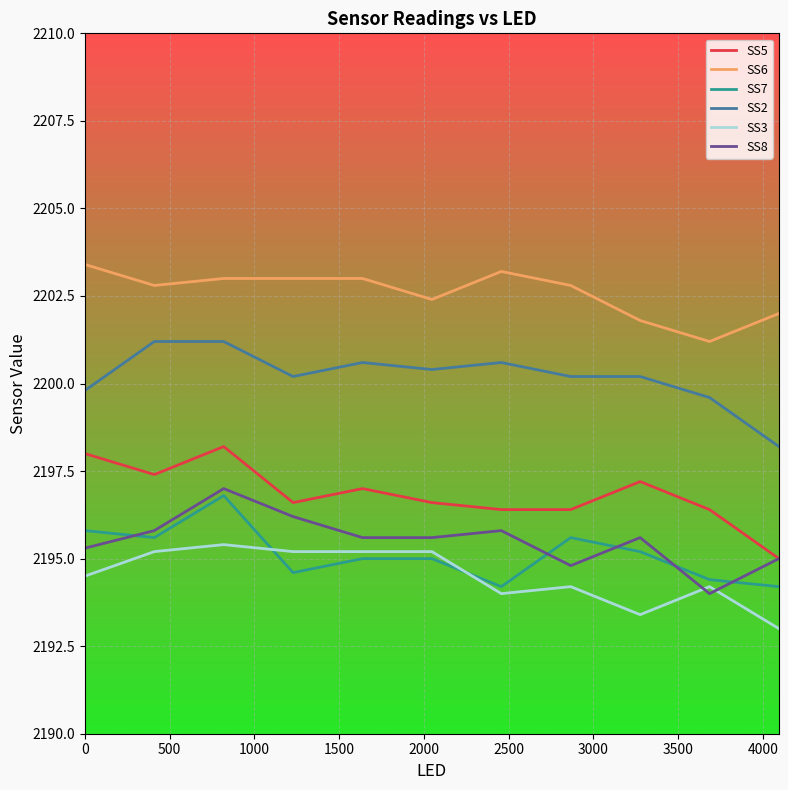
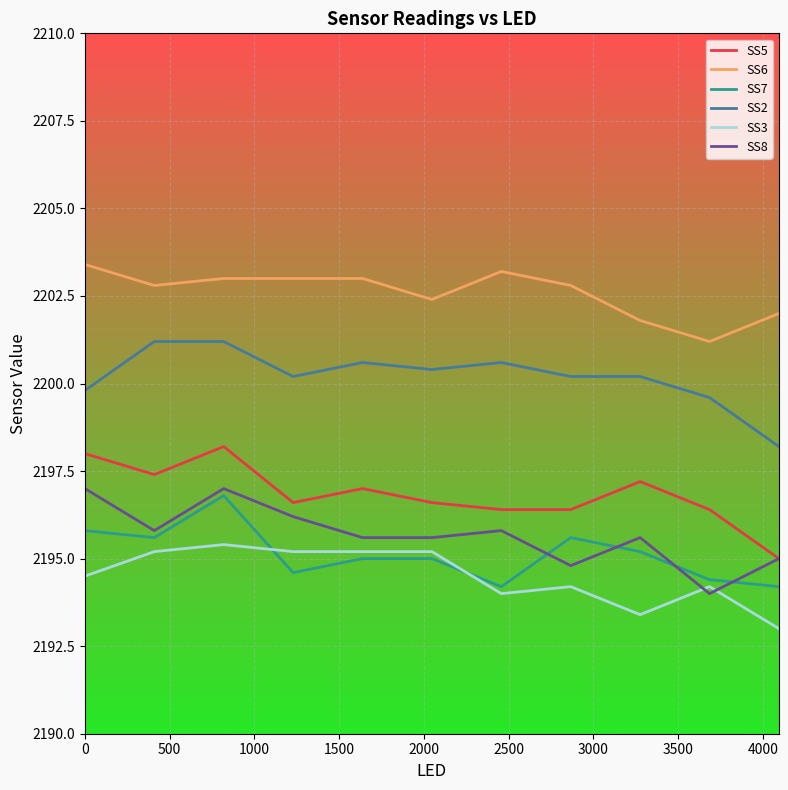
SS8, 0: 2195.3 -> 2197.0
